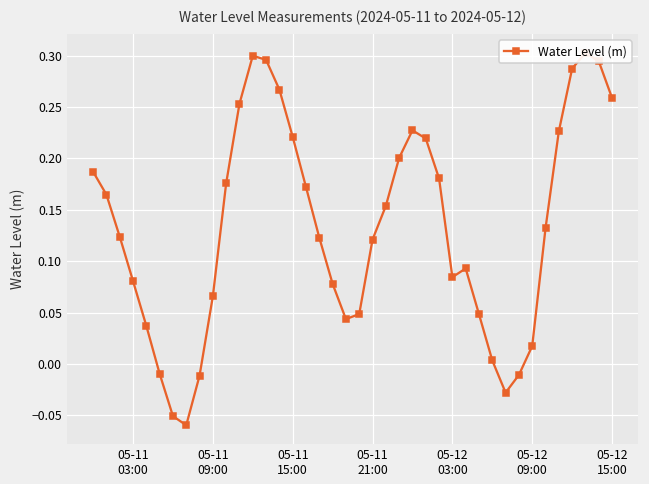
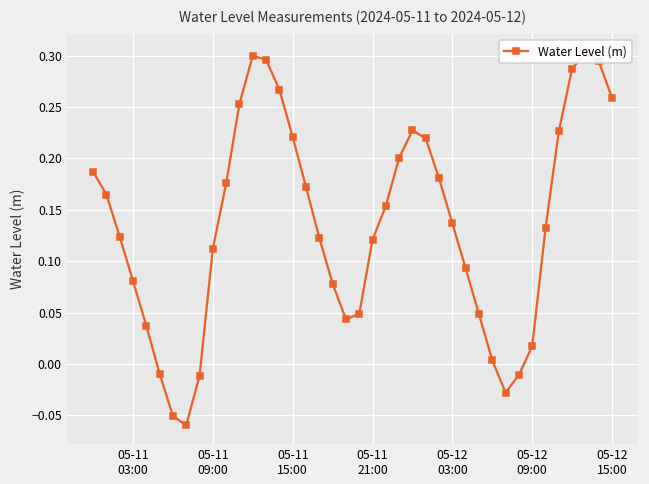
05-11 09:00: 0.07 -> 0.11
05-12 03:00: 0.08 -> 0.14
